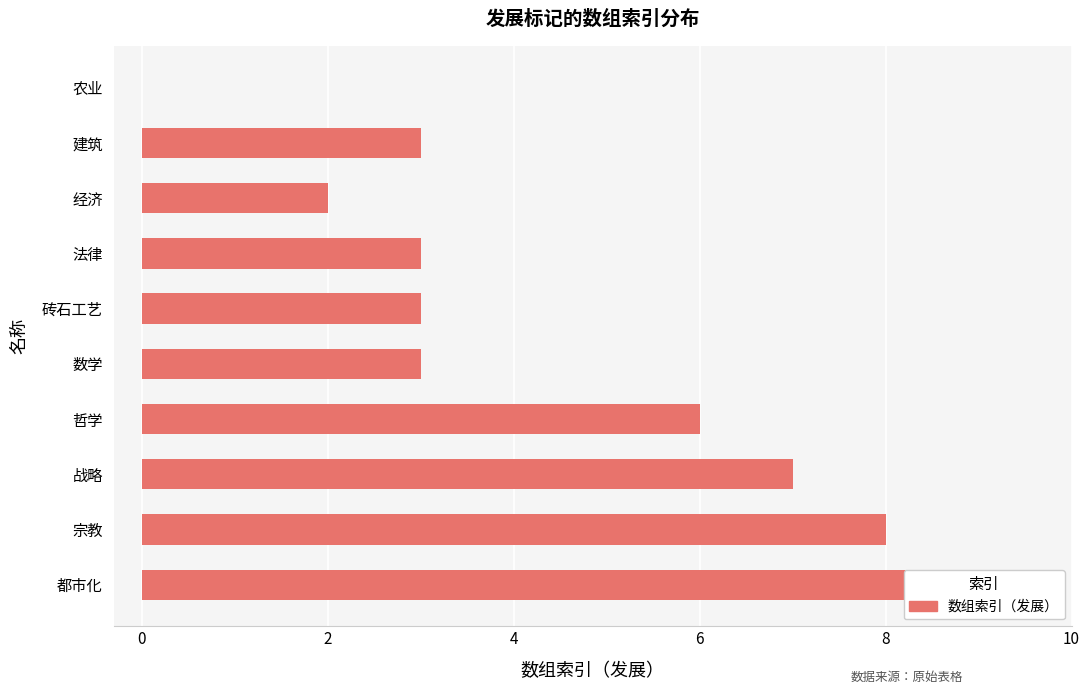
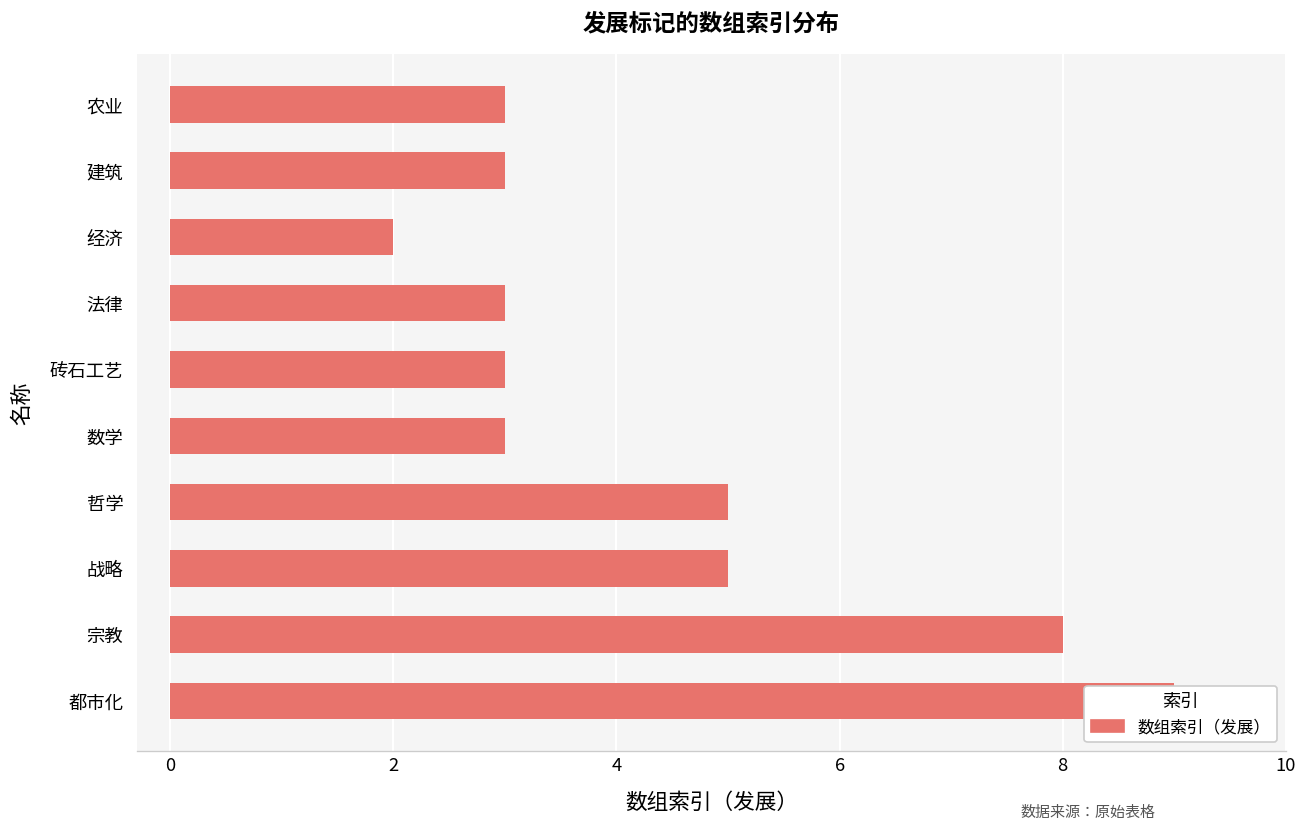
农业: 0 -> 3
哲学: 6 -> 5
战略: 7 -> 5
